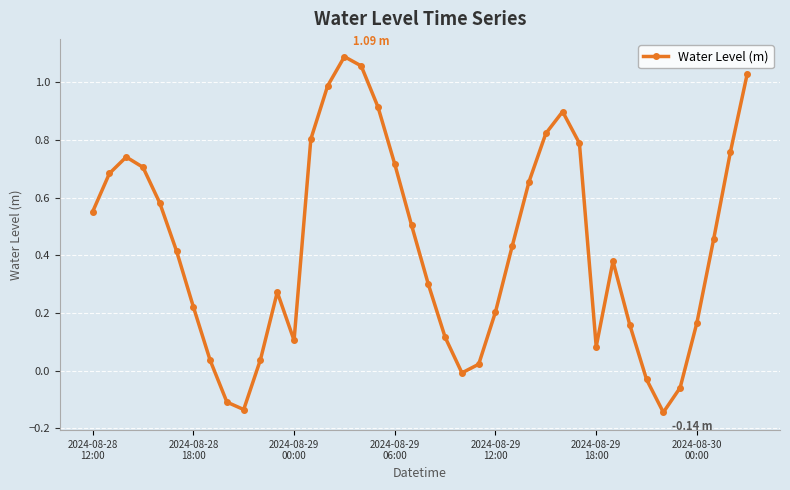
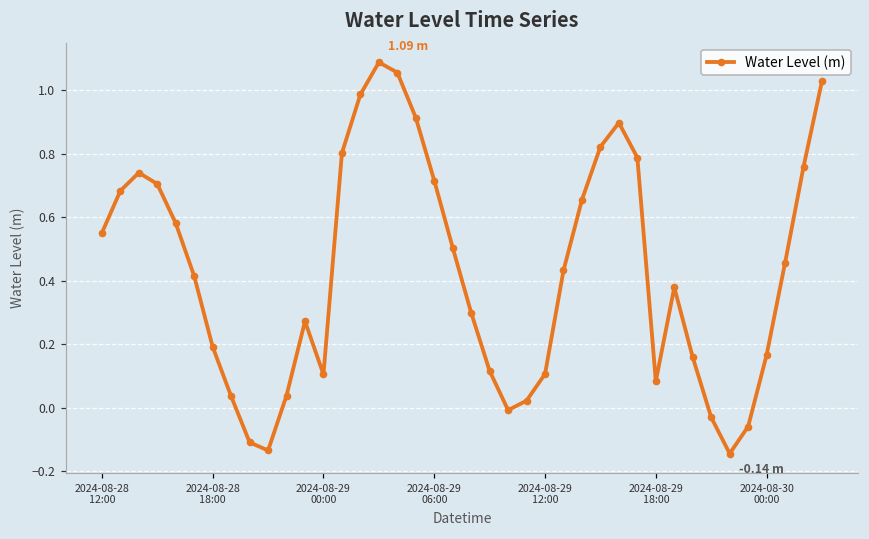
2024-08-28 18:00: 0.22 -> 0.19
2024-08-29 12:00: 0.20 -> 0.11
